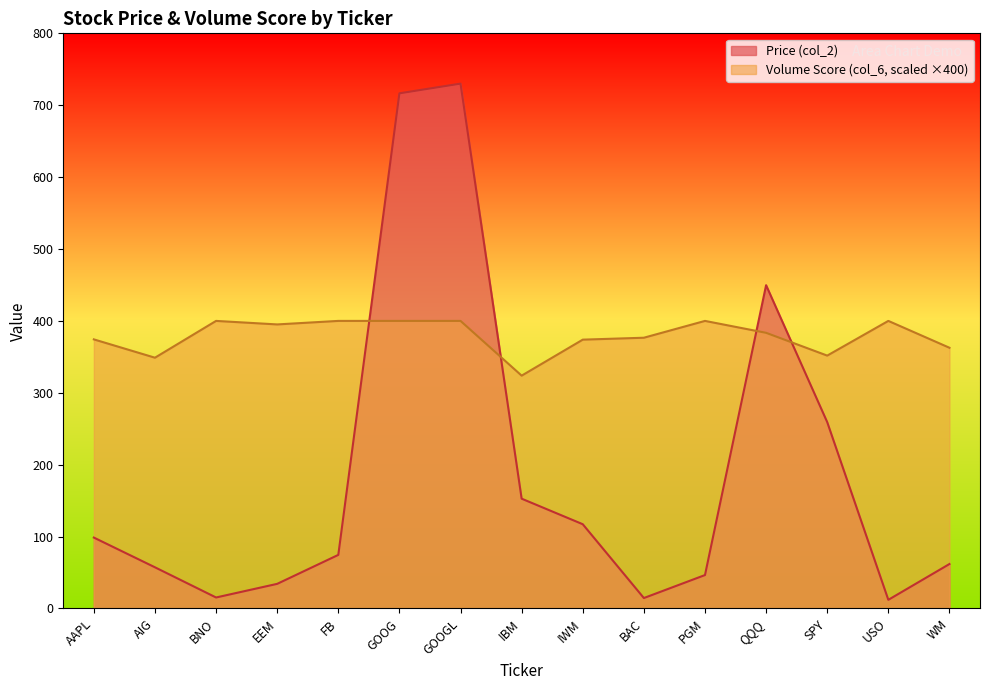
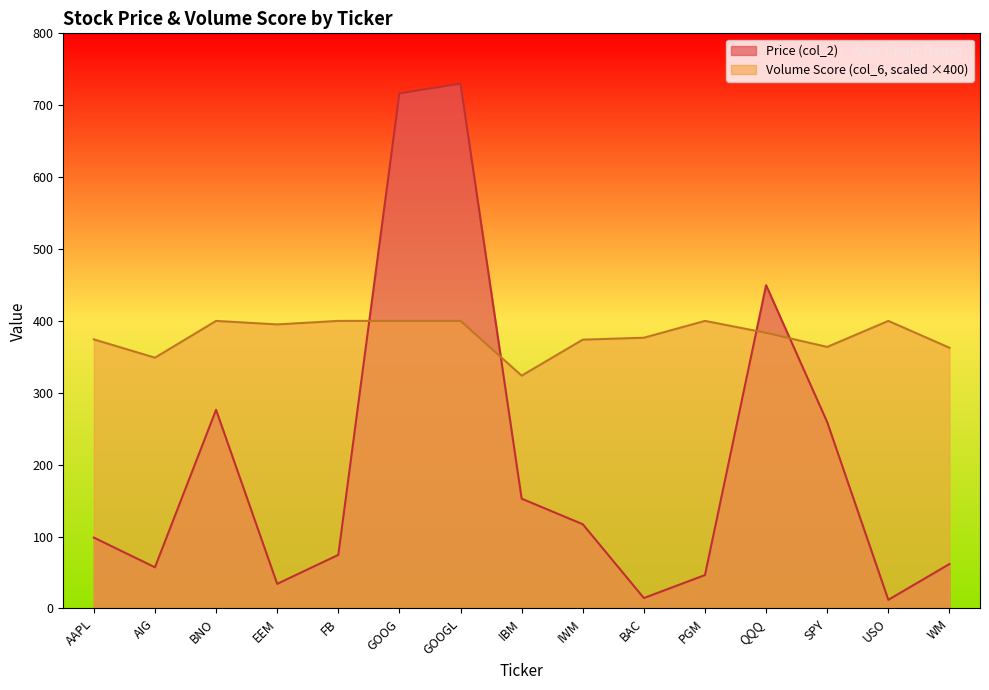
Price (col_2), BNO: 20 -> 280
Volume Score (col_6, scaled ×400), SPY: 350 -> 360
